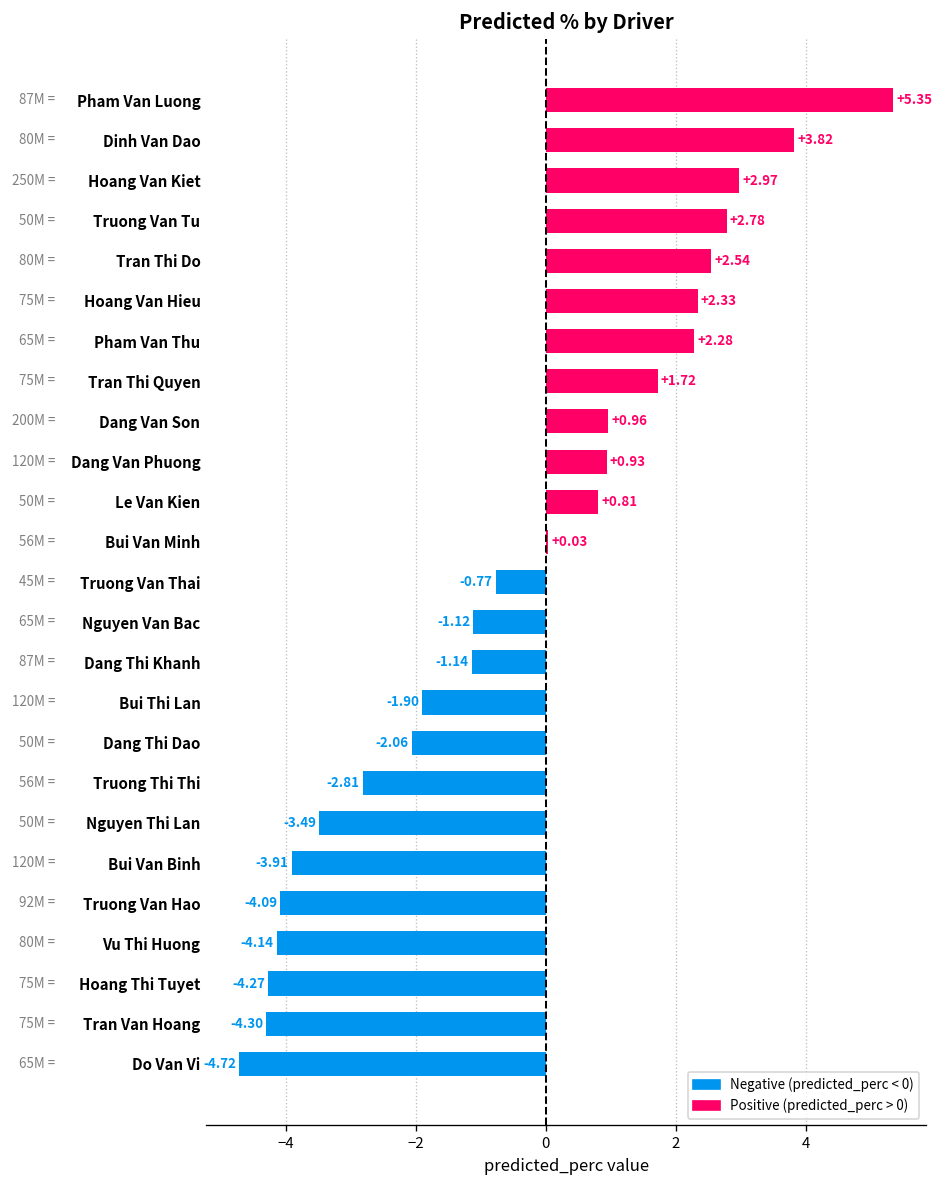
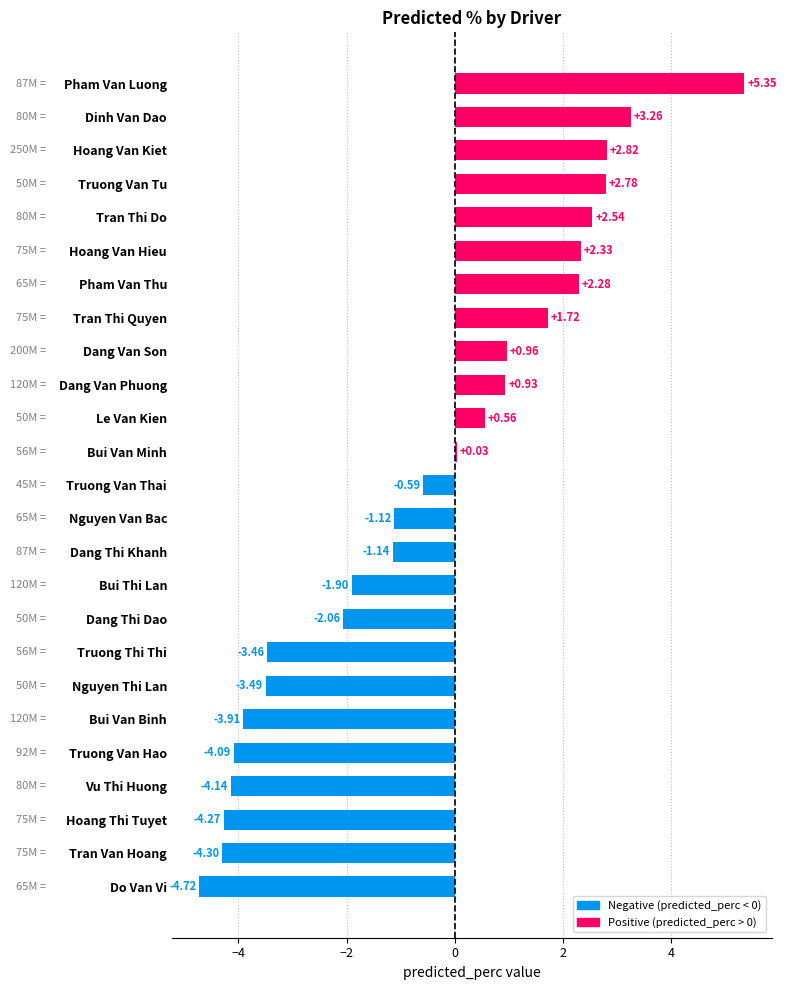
Dinh Van Dao: +3.82 -> +3.26
Hoang Van Kiet: +2.97 -> +2.82
Le Van Kien: +0.81 -> +0.56
Truong Van Thai: -0.77 -> -0.59
Truong Thi Thi: -2.81 -> -3.46
